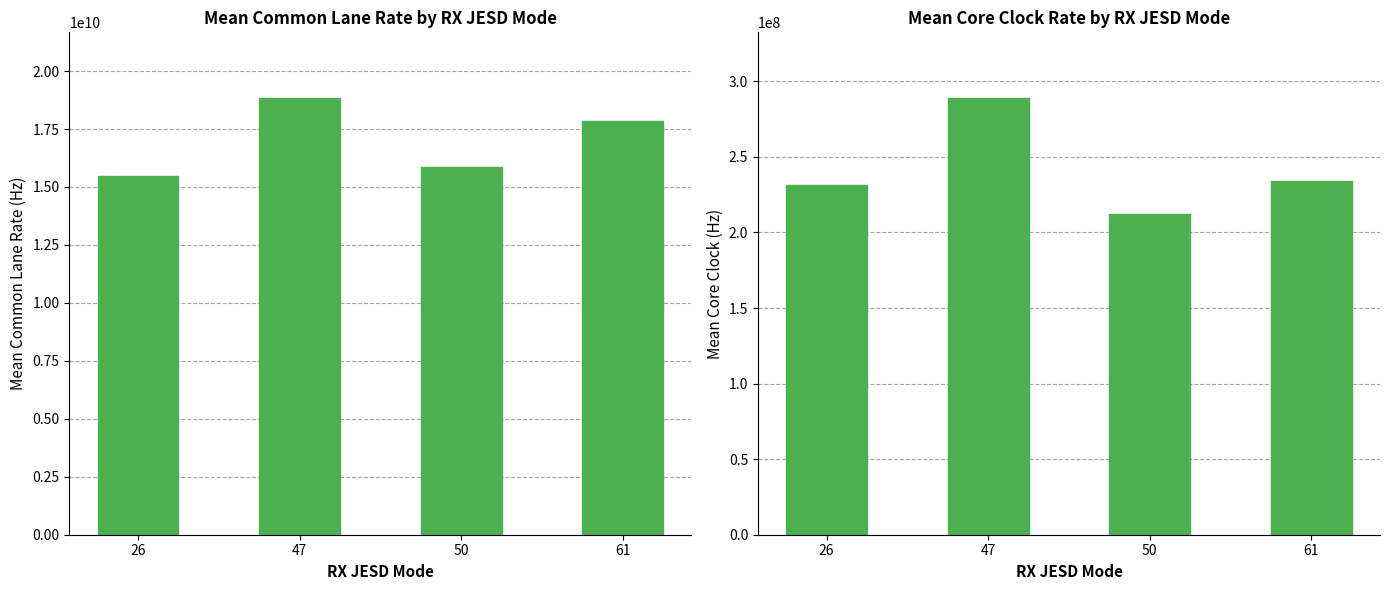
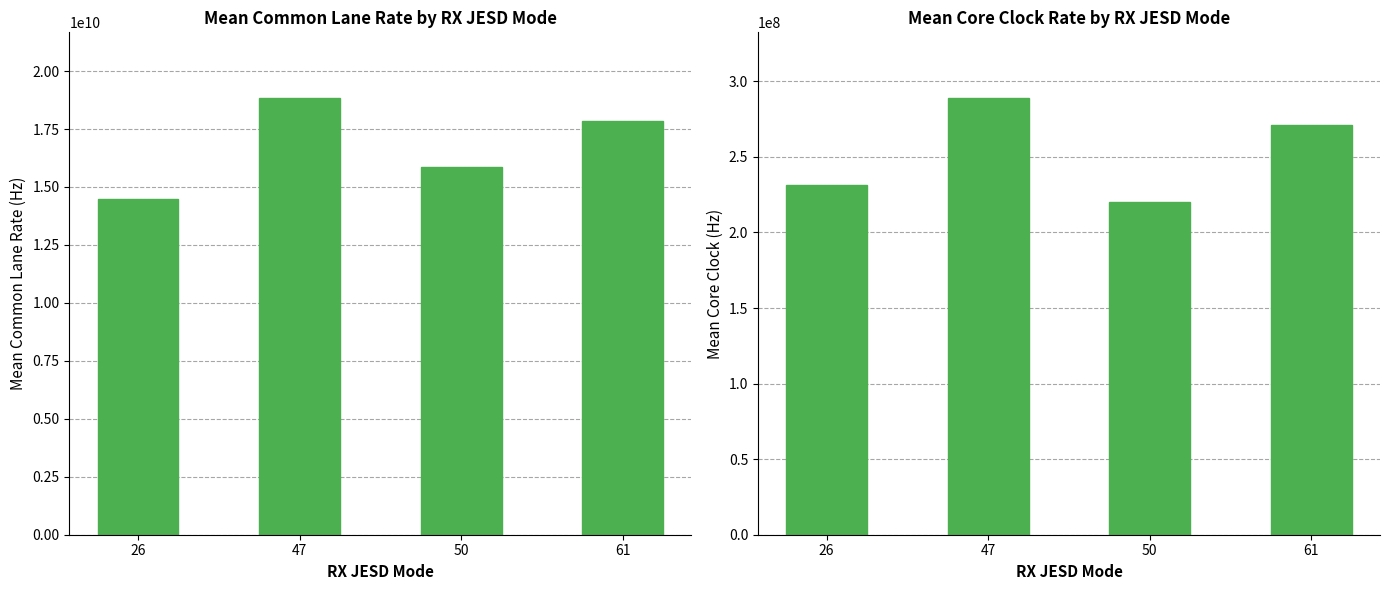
Mean Common Lane Rate by RX JESD Mode, 26: 15500000000 -> 14500000000
Mean Core Clock Rate by RX JESD Mode, 50: 212000000 -> 220000000
Mean Core Clock Rate by RX JESD Mode, 61: 234000000 -> 271000000
